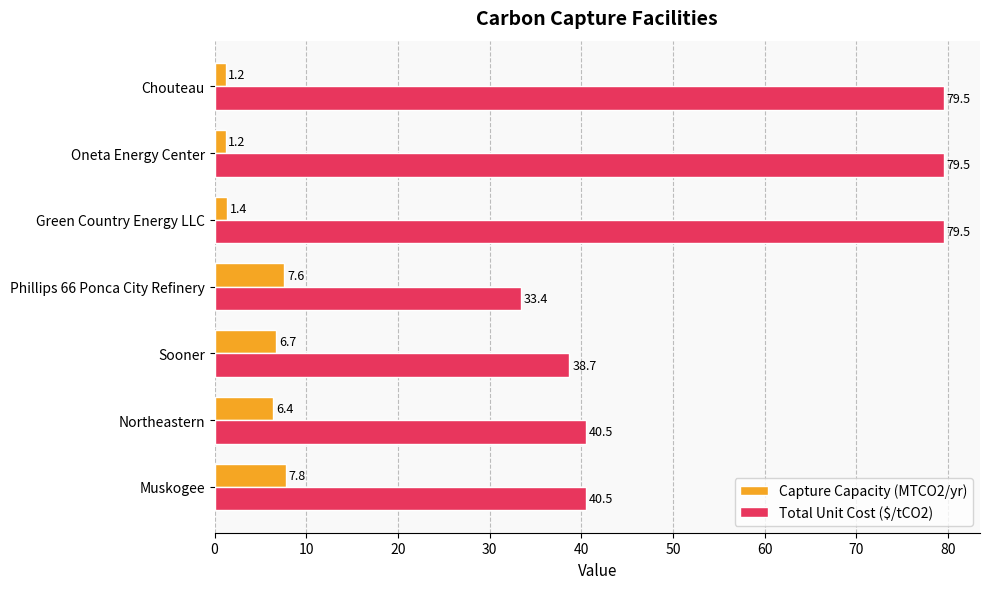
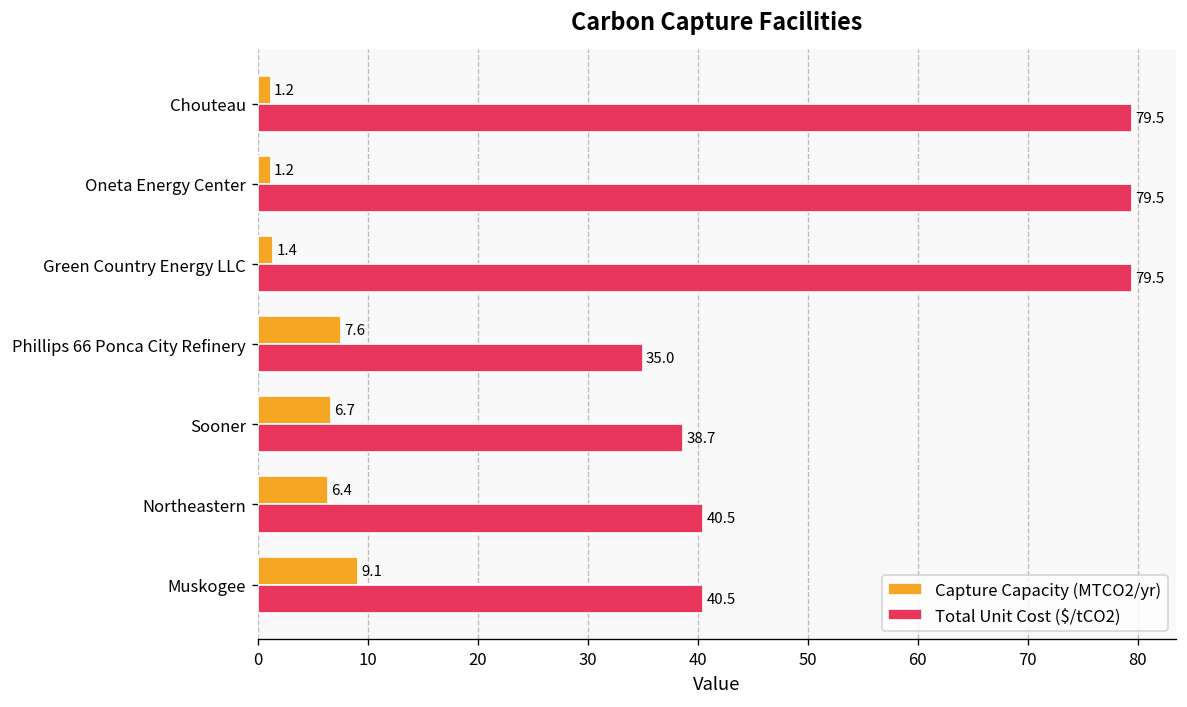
Total Unit Cost ($/tCO2), Phillips 66 Ponca City Refinery: 33.4 -> 35.0
Capture Capacity (MTCO2/yr), Muskogee: 7.8 -> 9.1
